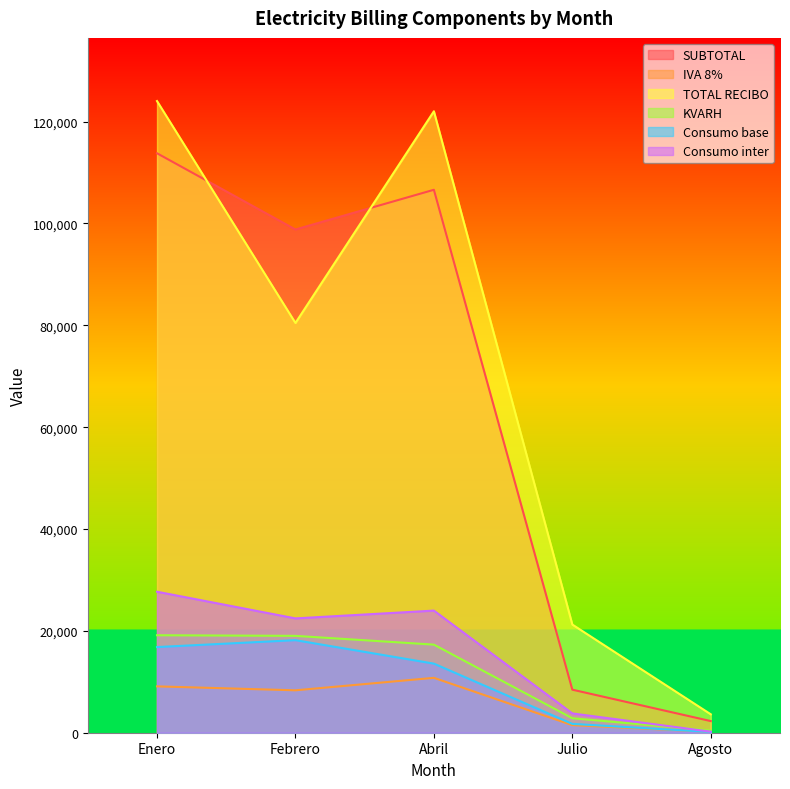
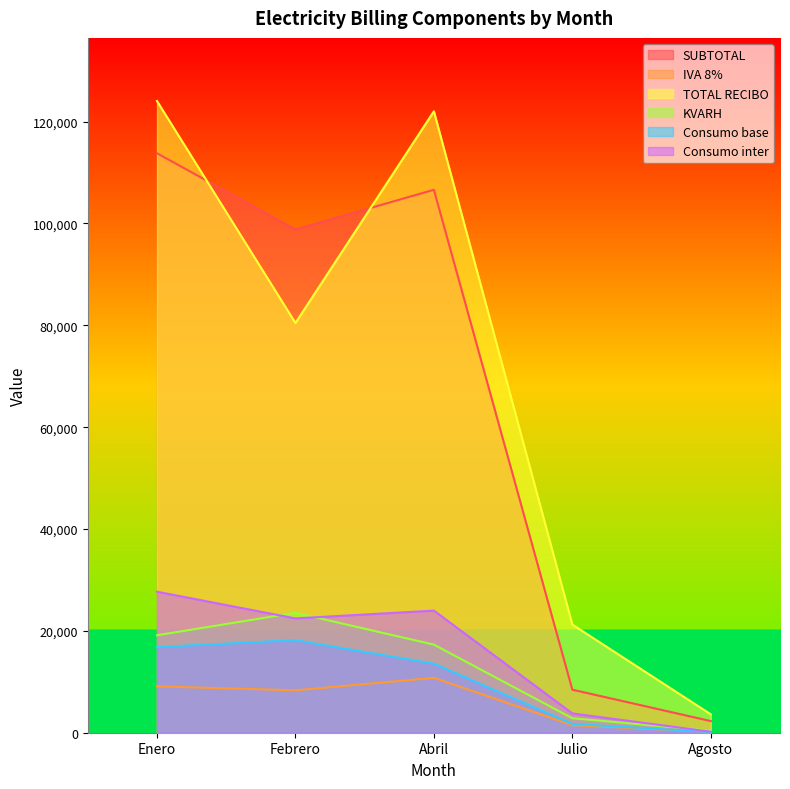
KVARH, Febrero: 19,000 -> 24,000
